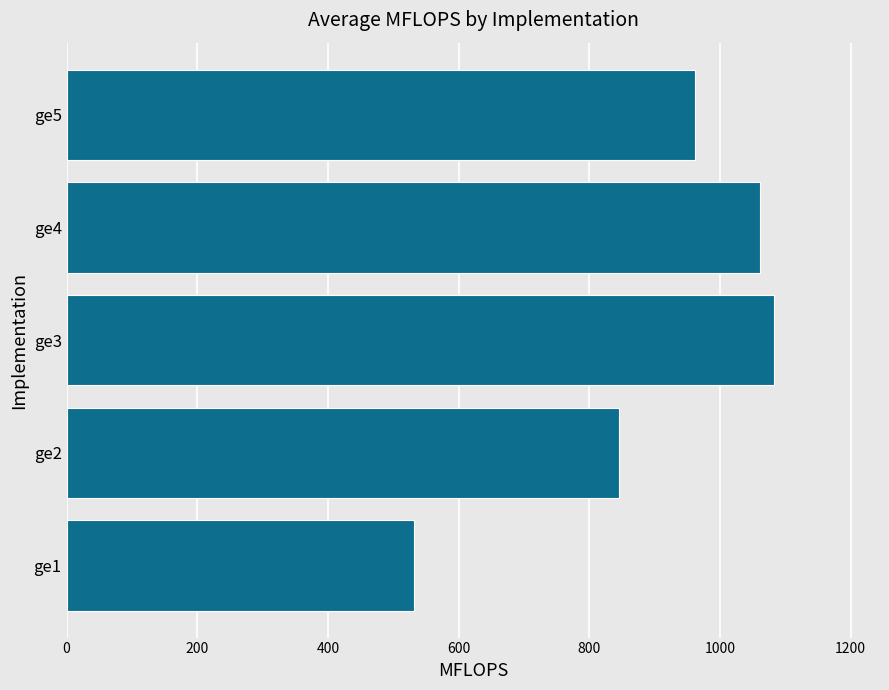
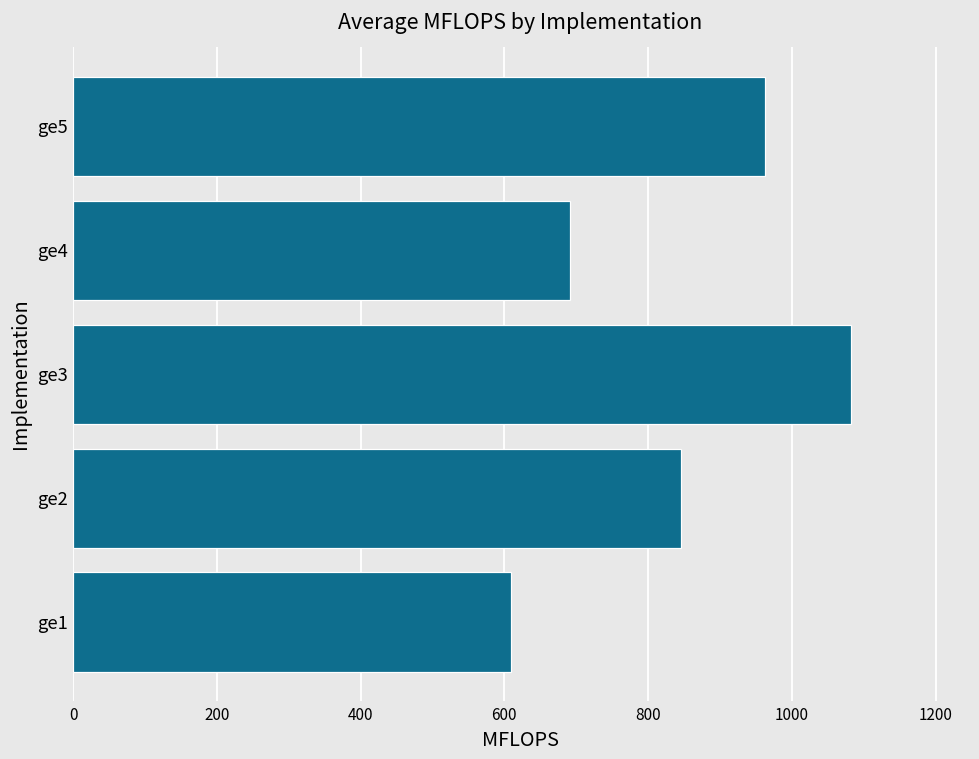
ge4: 1060 -> 690
ge1: 530 -> 610
